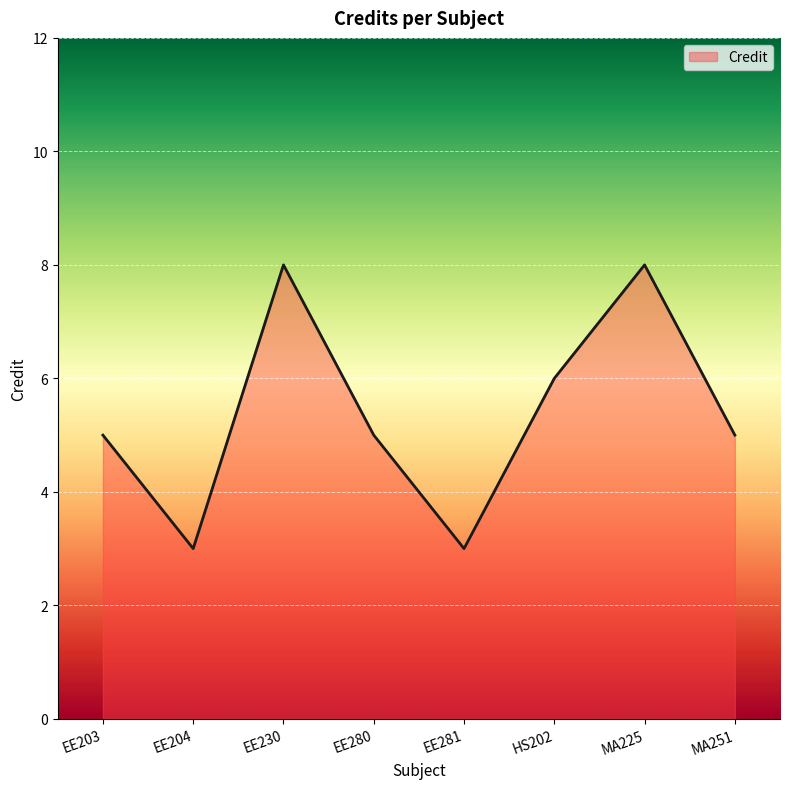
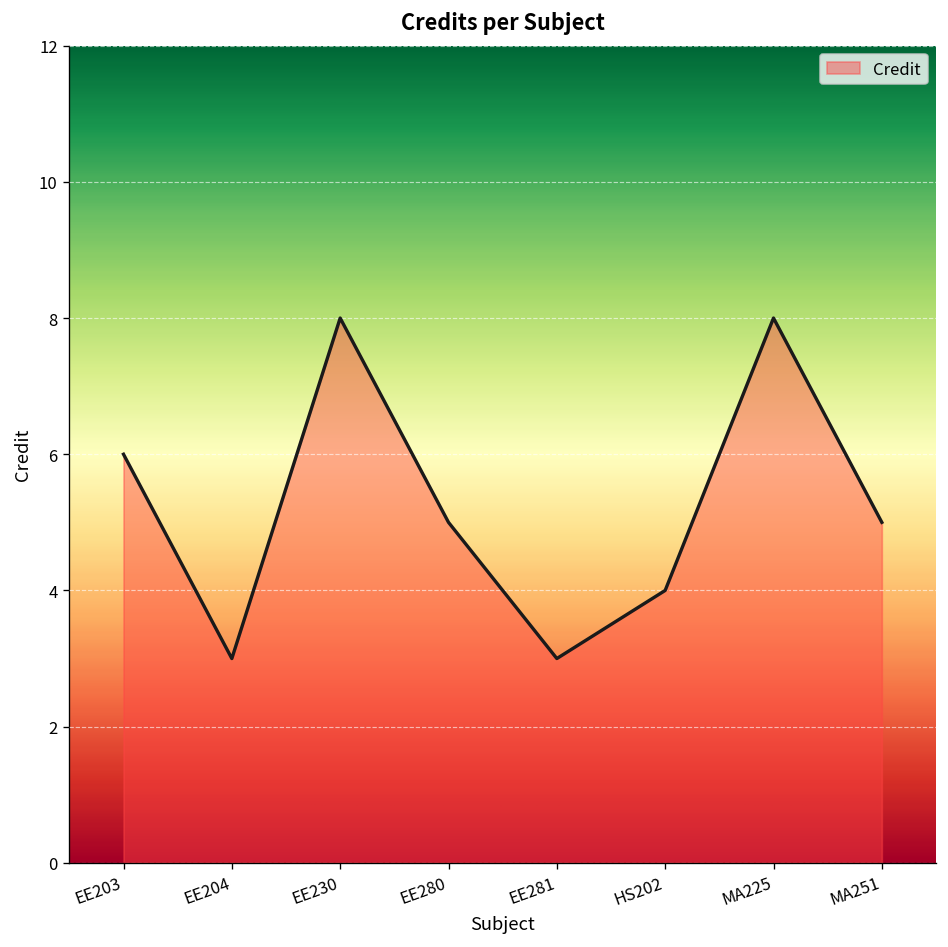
EE203: 5 -> 6
HS202: 6 -> 4
